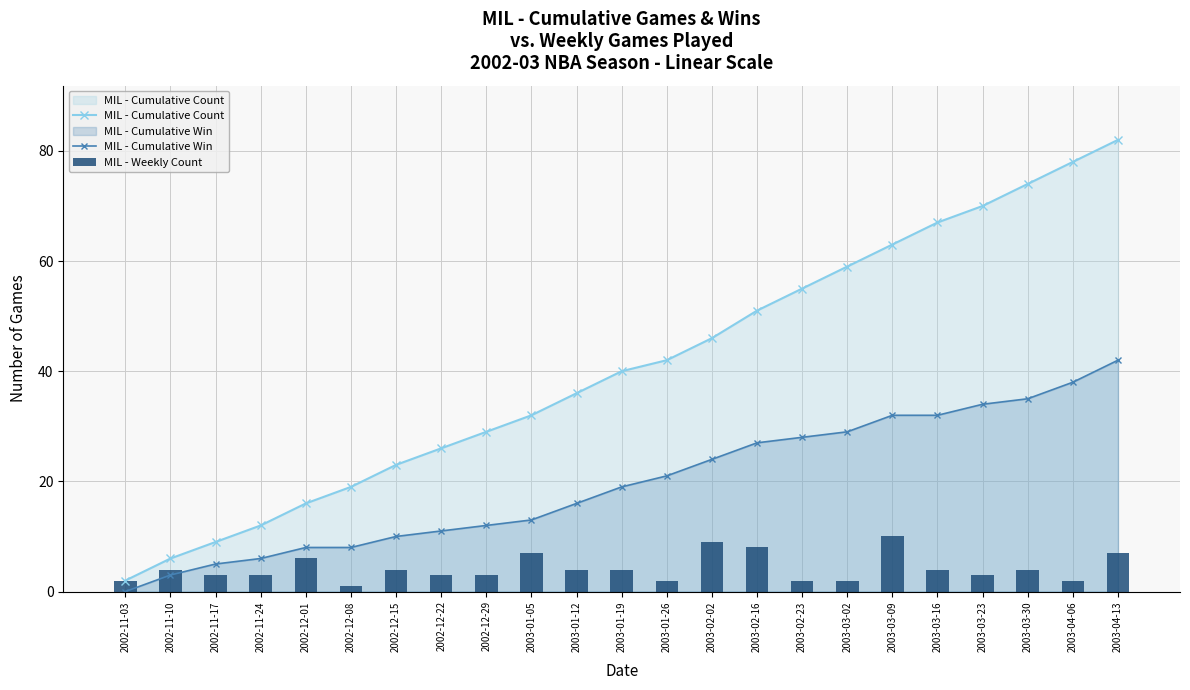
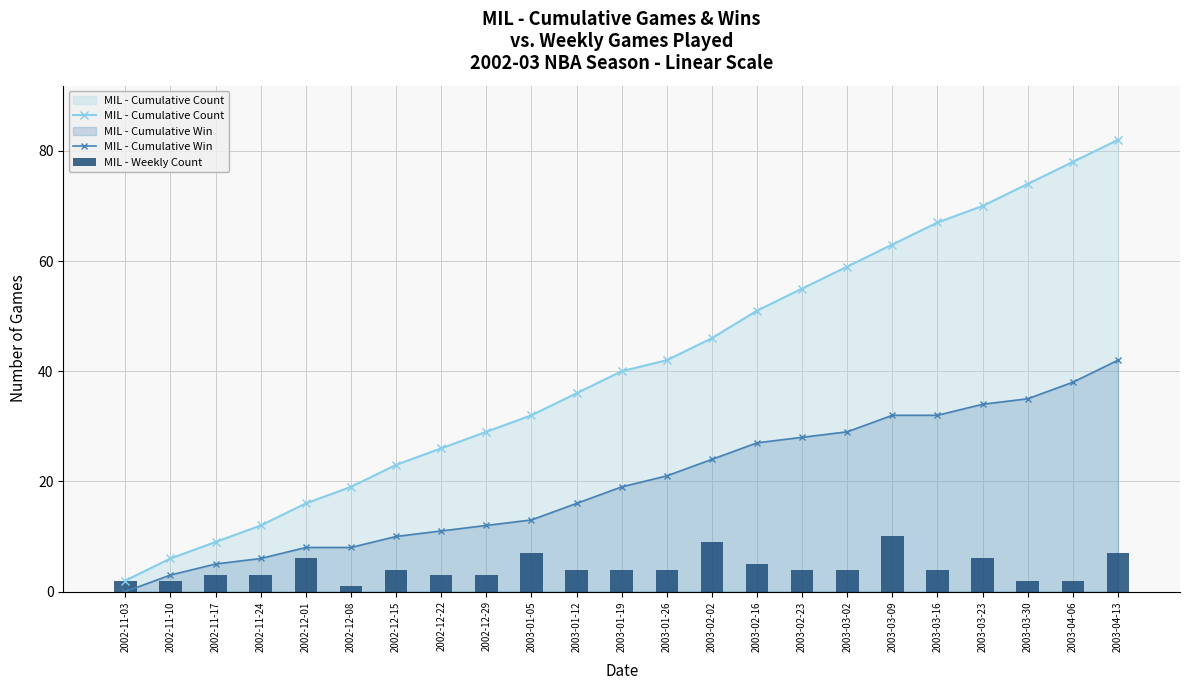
MIL - Weekly Count, 2002-11-10: 4 -> 2
MIL - Weekly Count, 2003-01-26: 2 -> 4
MIL - Weekly Count, 2003-02-16: 8 -> 5
MIL - Weekly Count, 2003-02-23: 2 -> 4
MIL - Weekly Count, 2003-03-02: 2 -> 4
MIL - Weekly Count, 2003-03-23: 3 -> 6
MIL - Weekly Count, 2003-03-30: 4 -> 2
